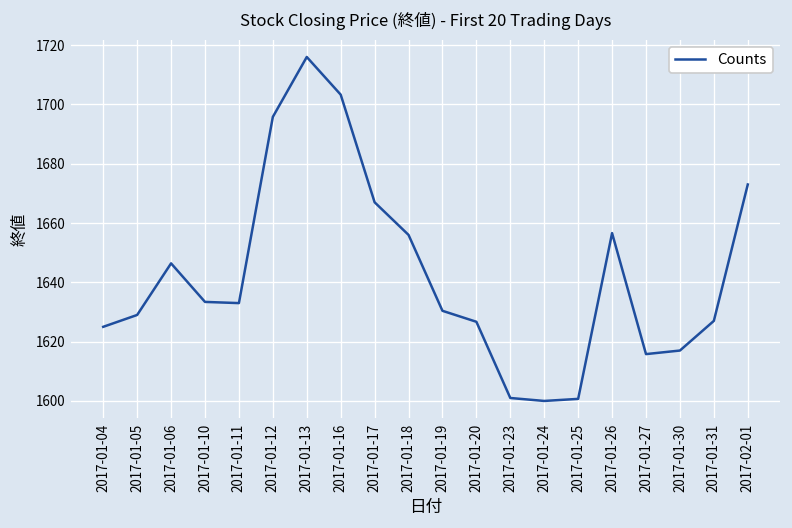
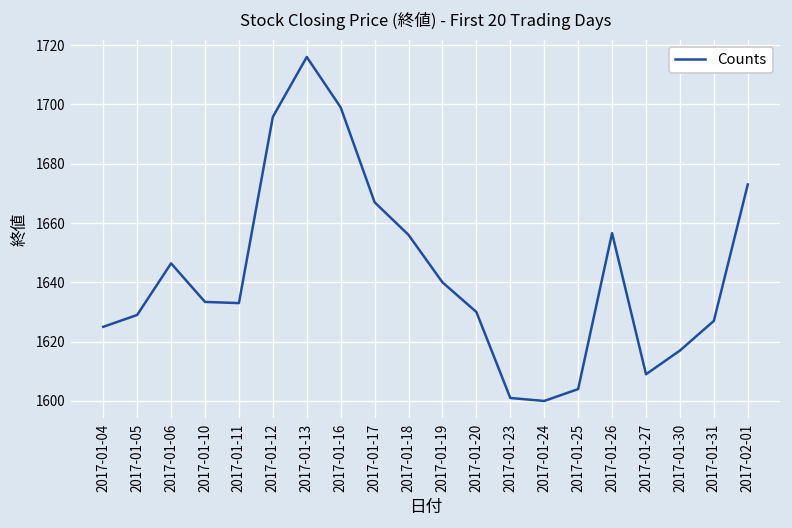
2017-01-16: 1703 -> 1699
2017-01-19: 1630 -> 1640
2017-01-20: 1627 -> 1630
2017-01-25: 1601 -> 1604
2017-01-27: 1616 -> 1609
